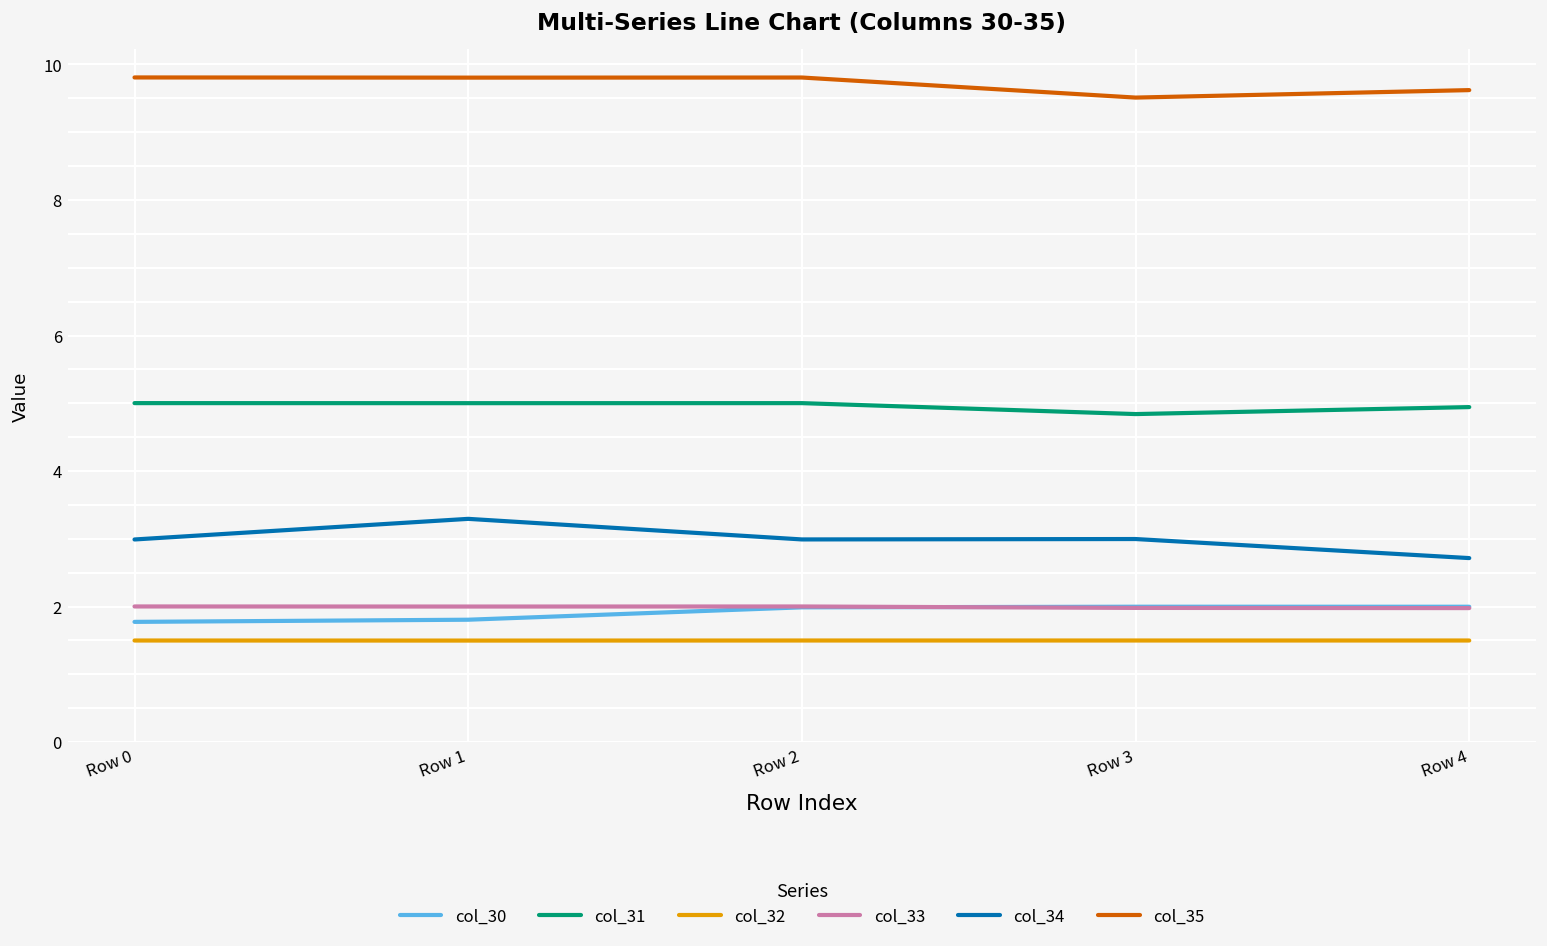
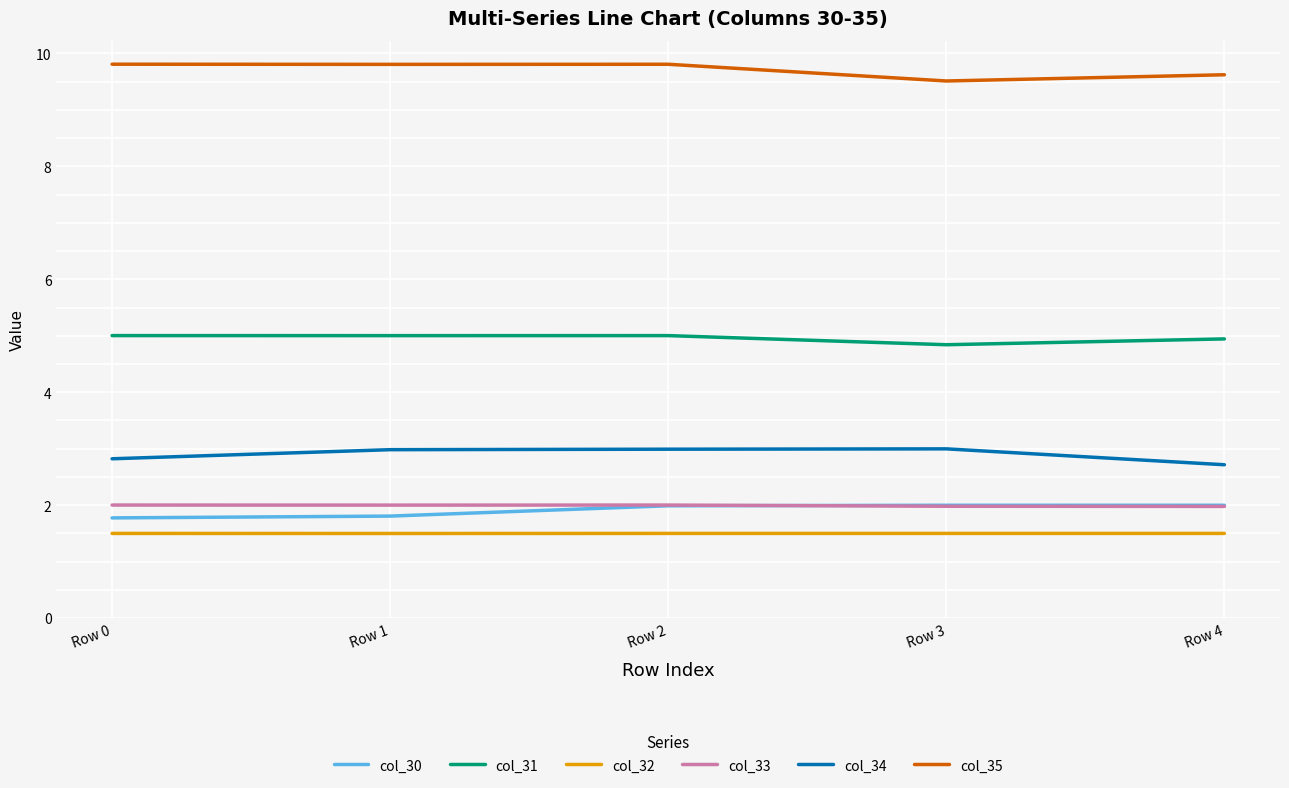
col_34, Row 0: 3.0 -> 2.8
col_34, Row 1: 3.3 -> 3.0
